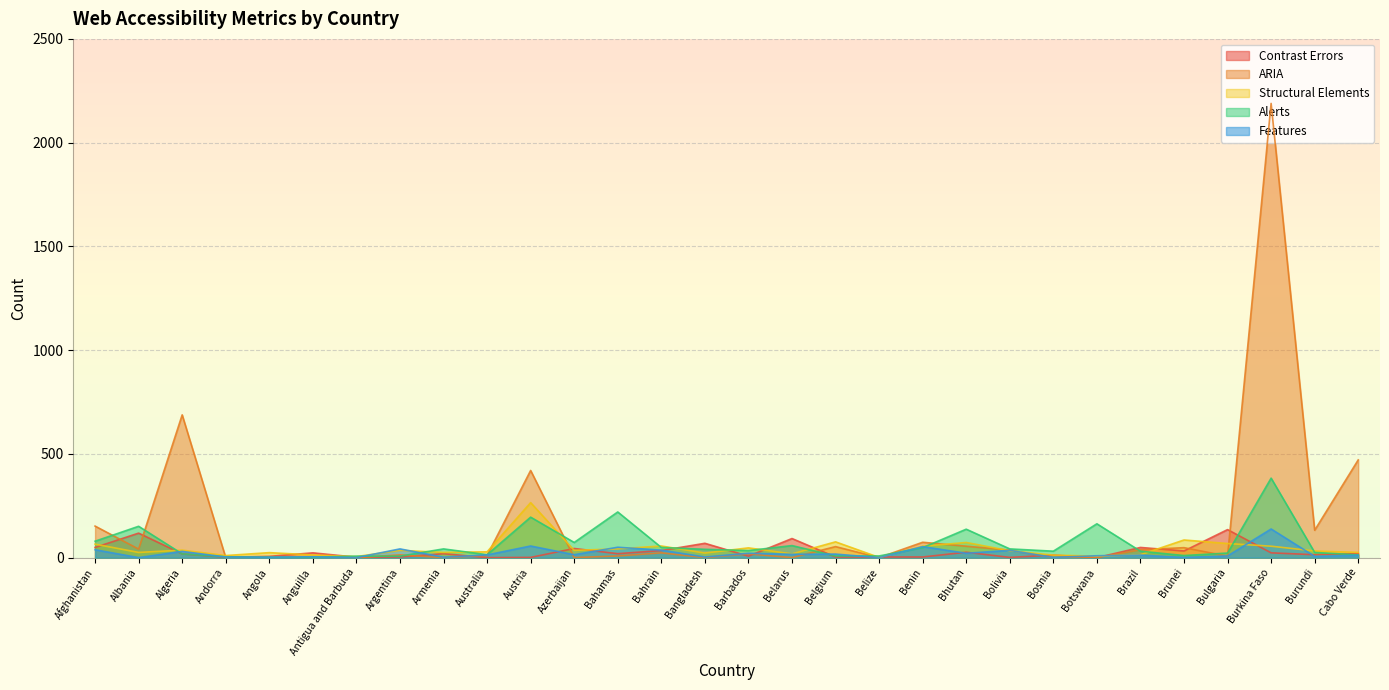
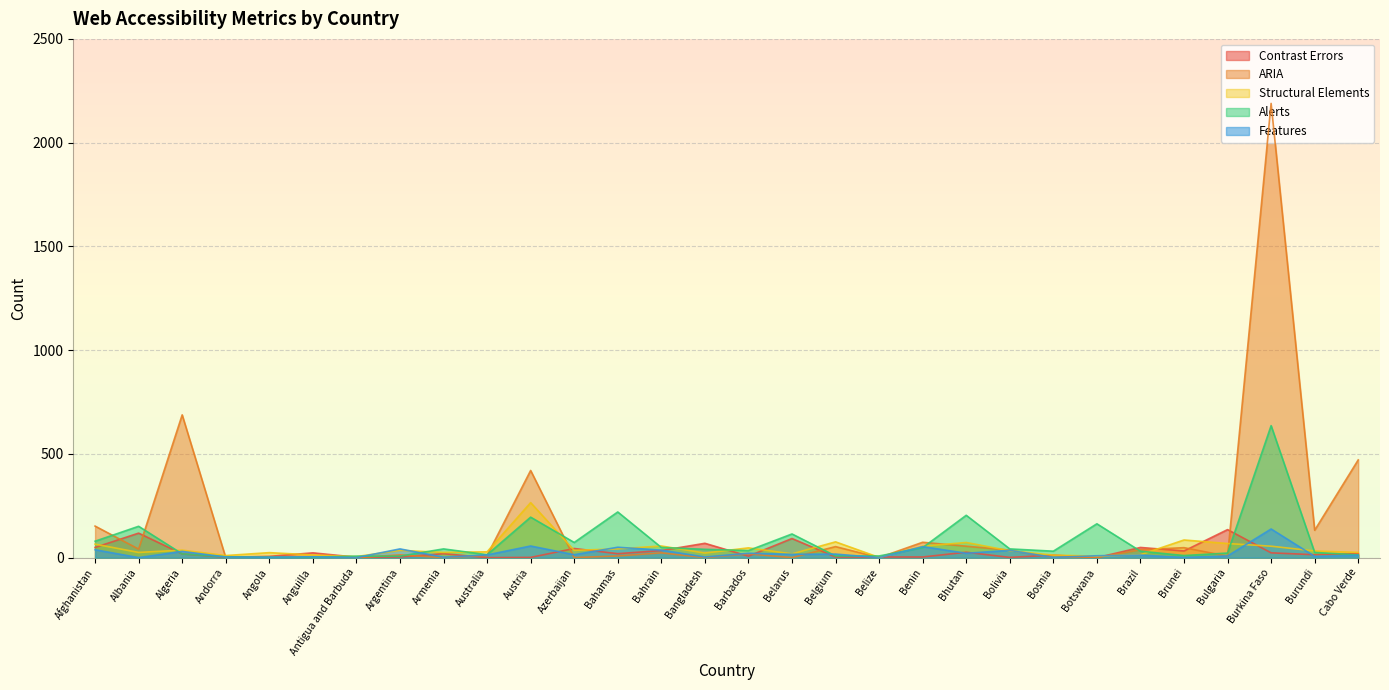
Alerts, Belarus: 60 -> 110
Alerts, Bhutan: 140 -> 200
Alerts, Burkina Faso: 380 -> 640
